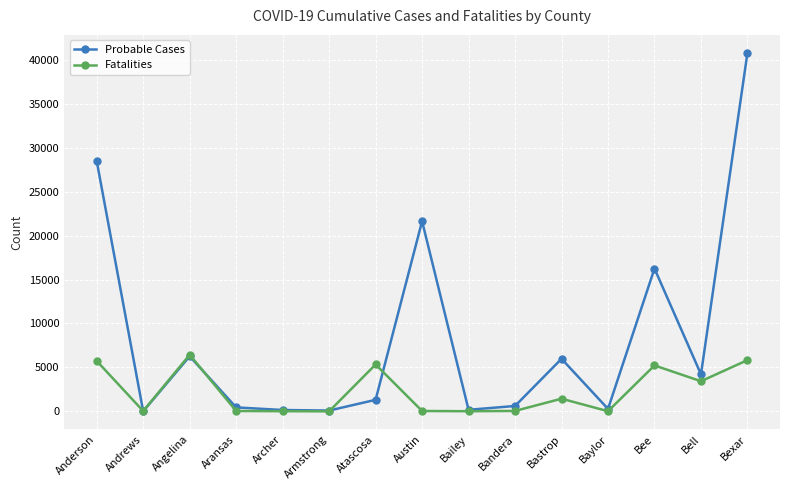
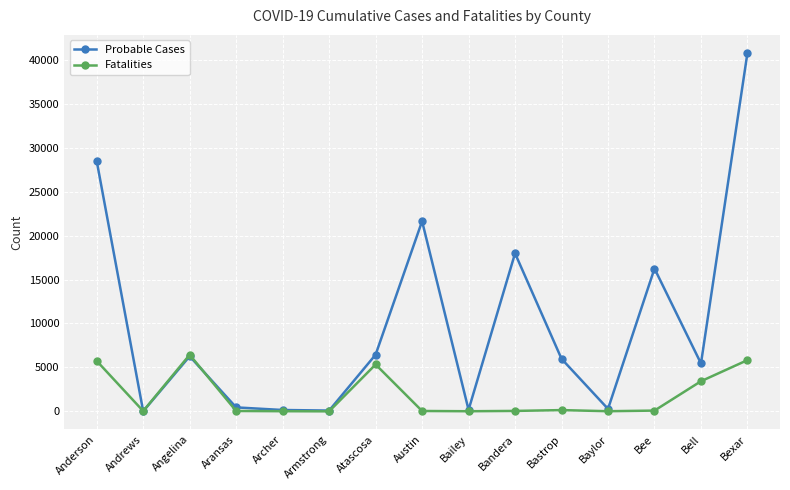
Probable Cases, Atascosa: 1000 -> 6000
Probable Cases, Bandera: 1000 -> 18000
Fatalities, Bastrop: 1000 -> 0
Fatalities, Bee: 5000 -> 0
Probable Cases, Bell: 4000 -> 5000
